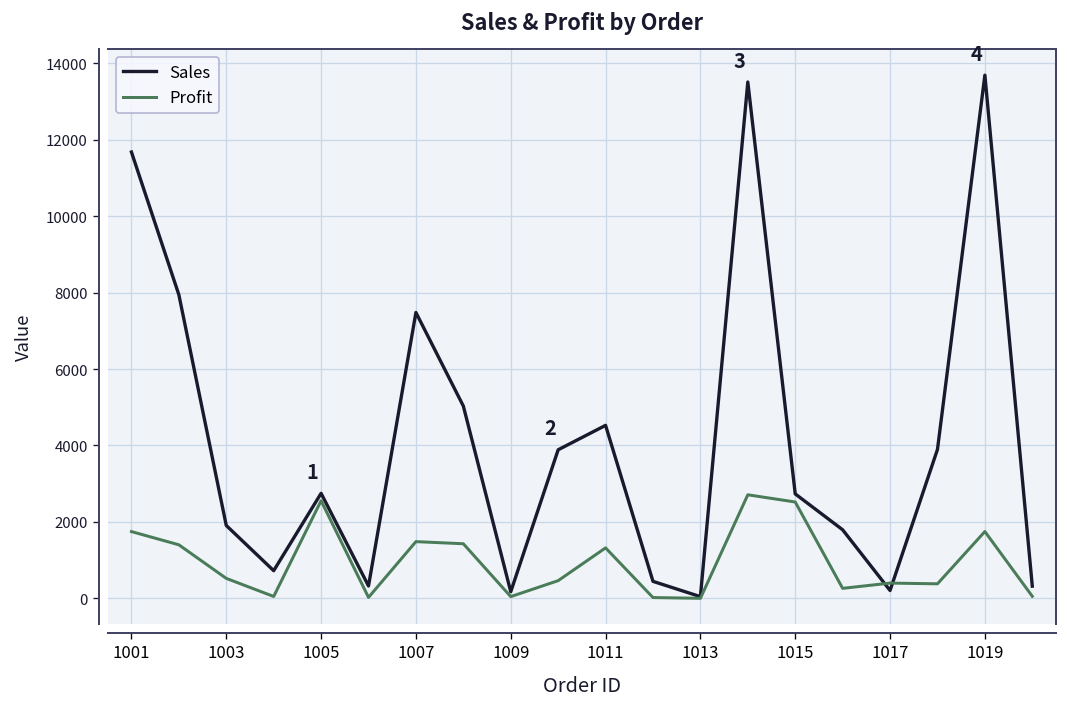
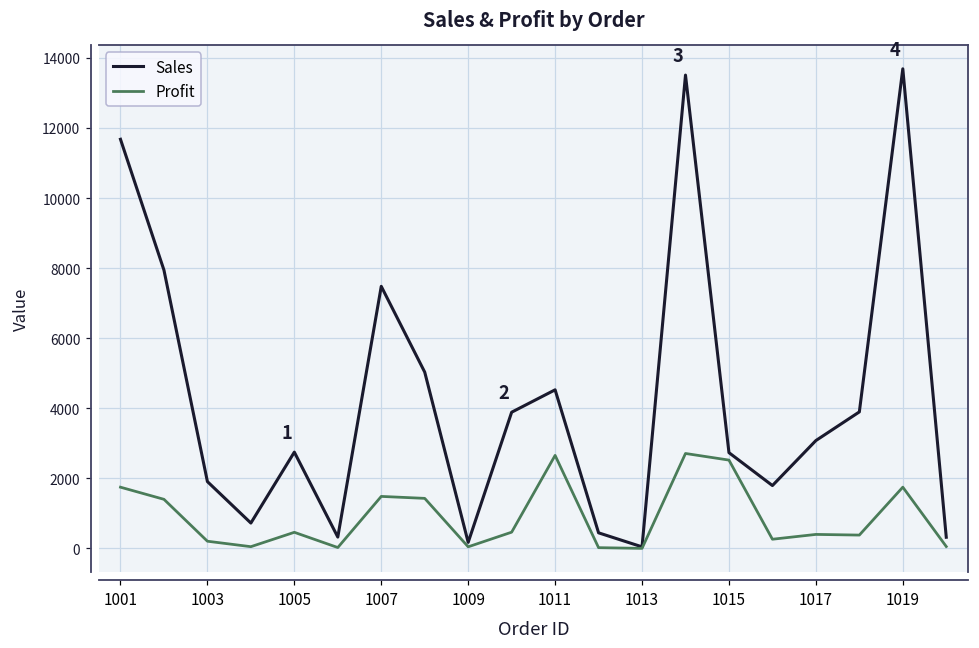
Profit, 1003: 500 -> 200
Profit, 1005: 2600 -> 500
Profit, 1011: 1300 -> 2700
Sales, 1017: 200 -> 3100
